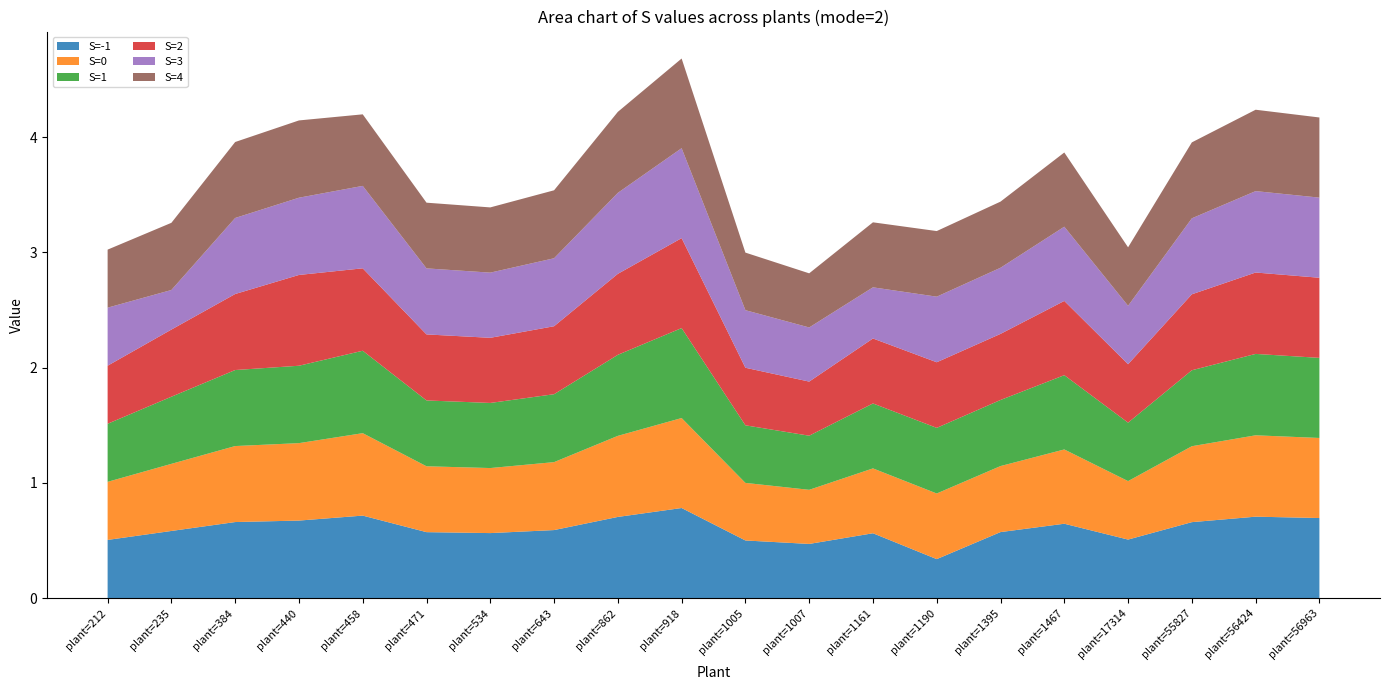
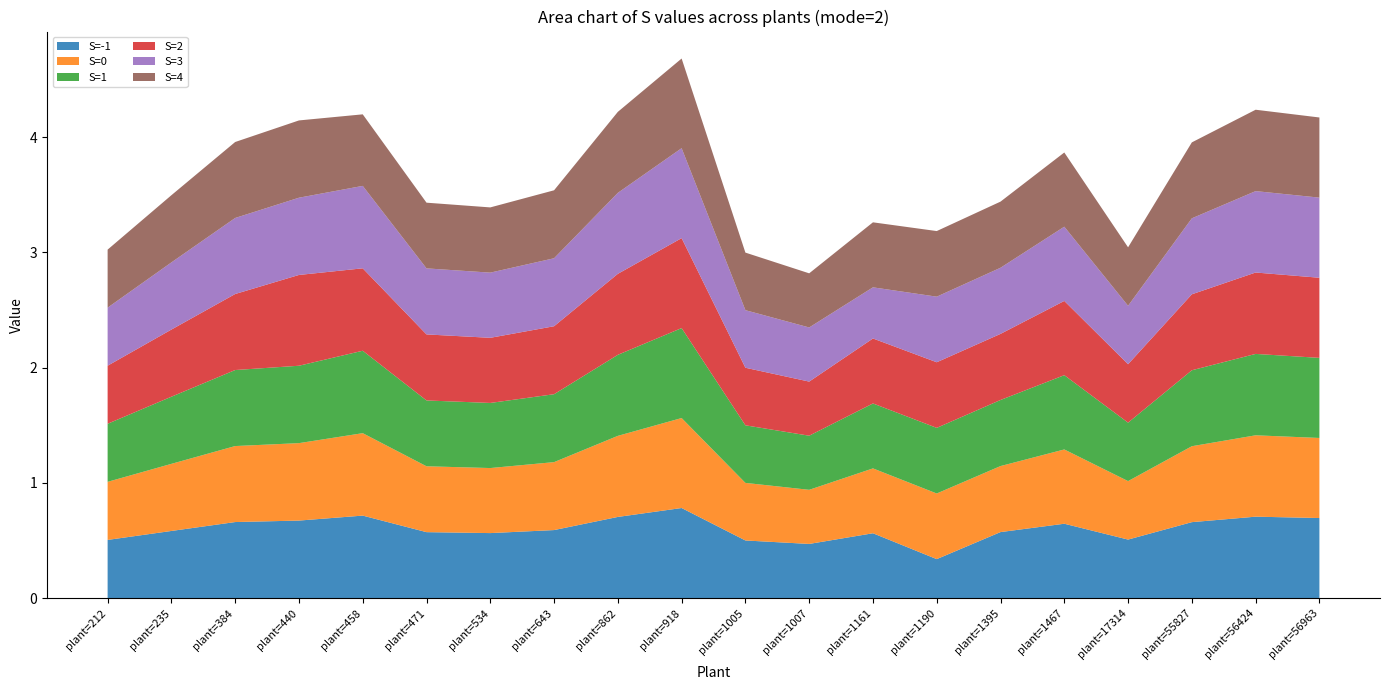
S=3, plant=235: 0.34 -> 0.58
